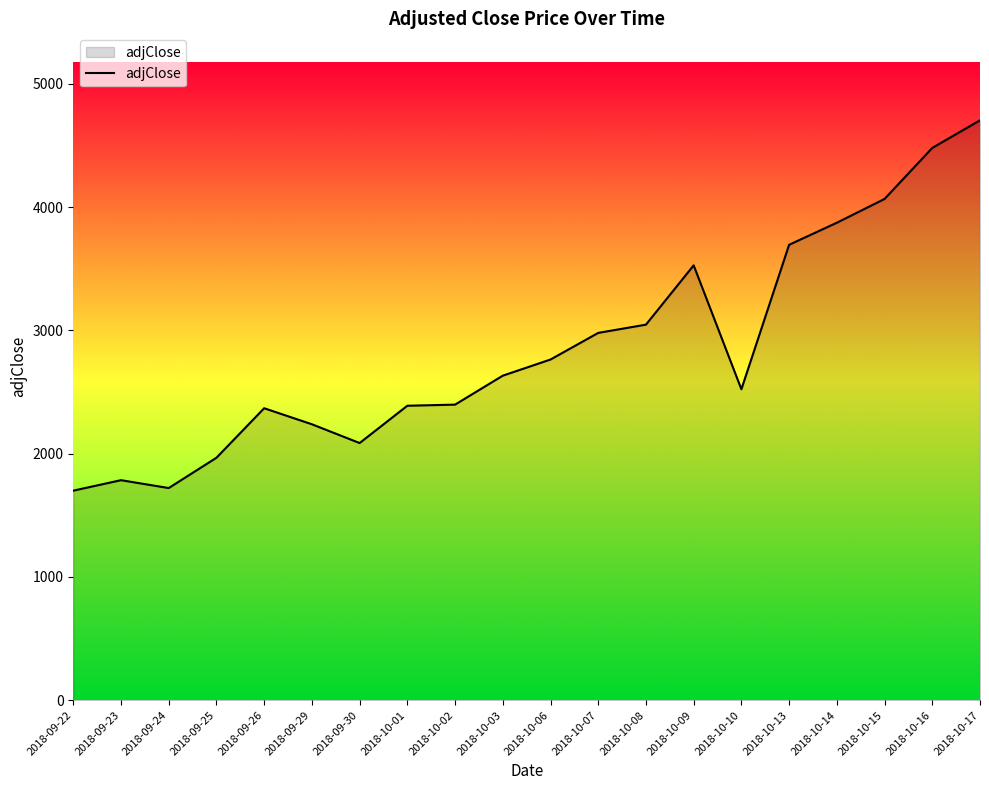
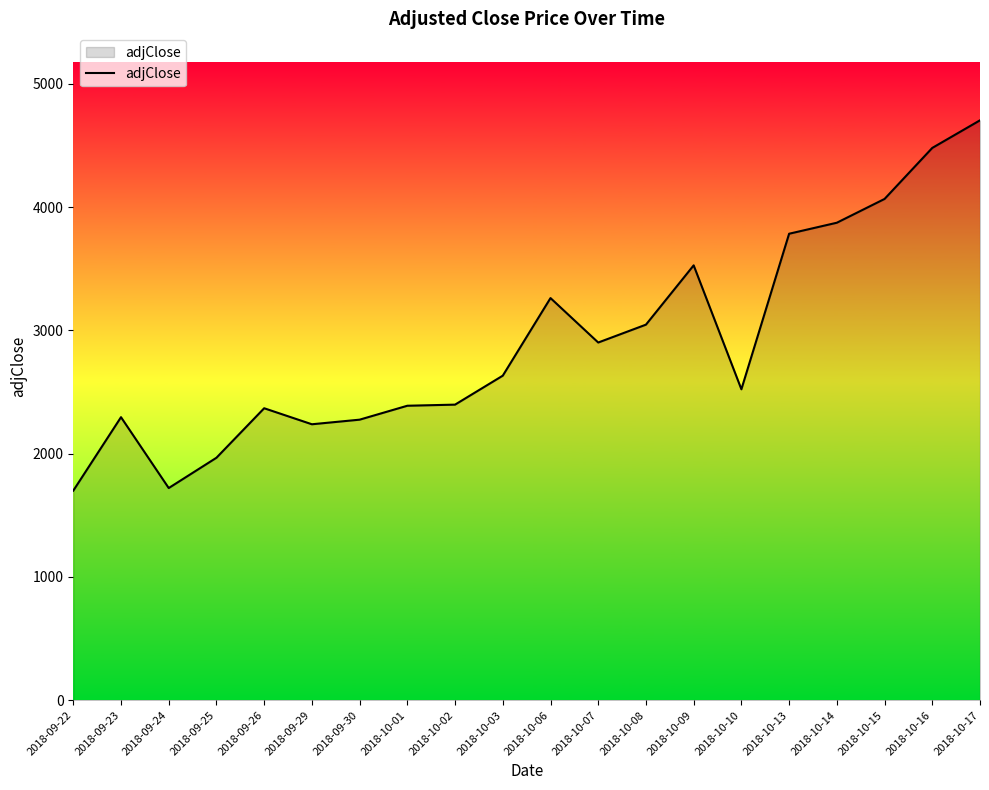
2018-09-23: 1790 -> 2300
2018-09-30: 2090 -> 2280
2018-10-06: 2760 -> 3260
2018-10-07: 2980 -> 2900
2018-10-13: 3700 -> 3780
